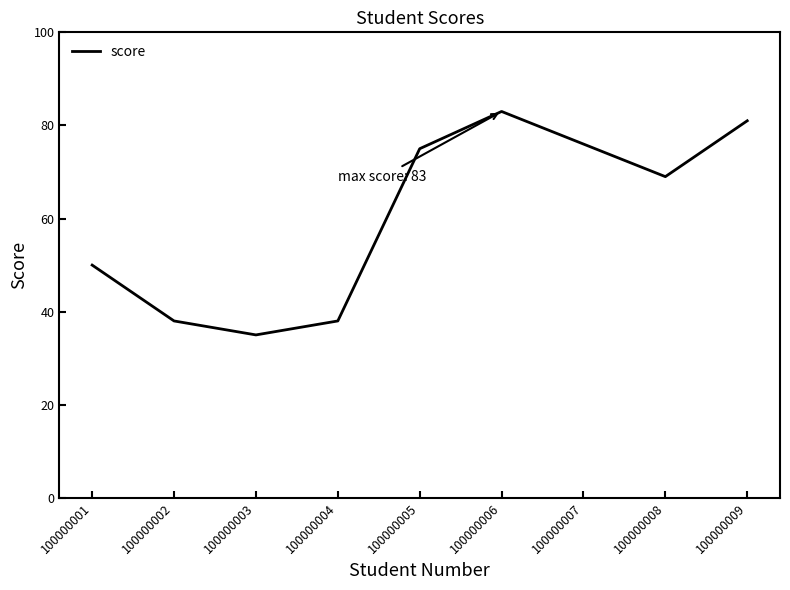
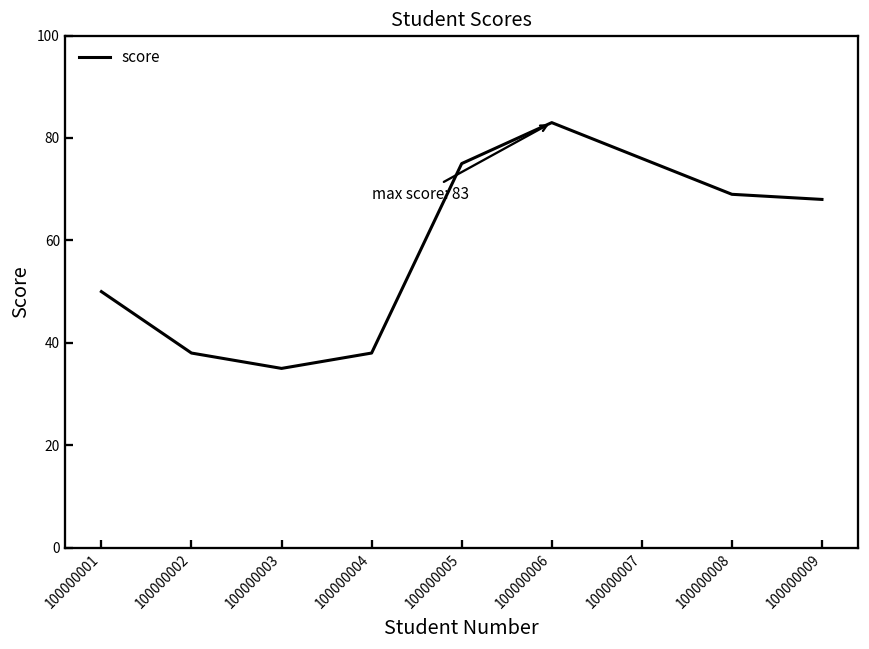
100000009: 81 -> 68
